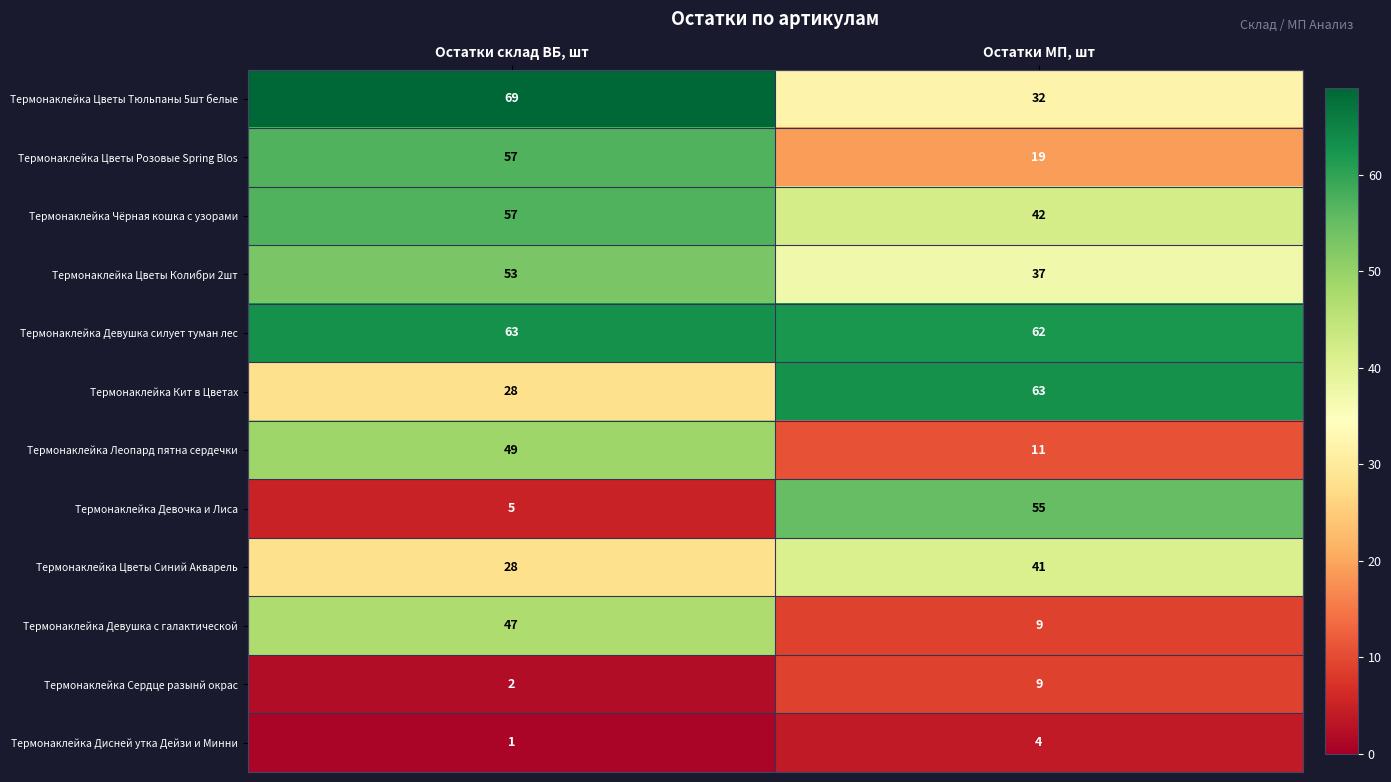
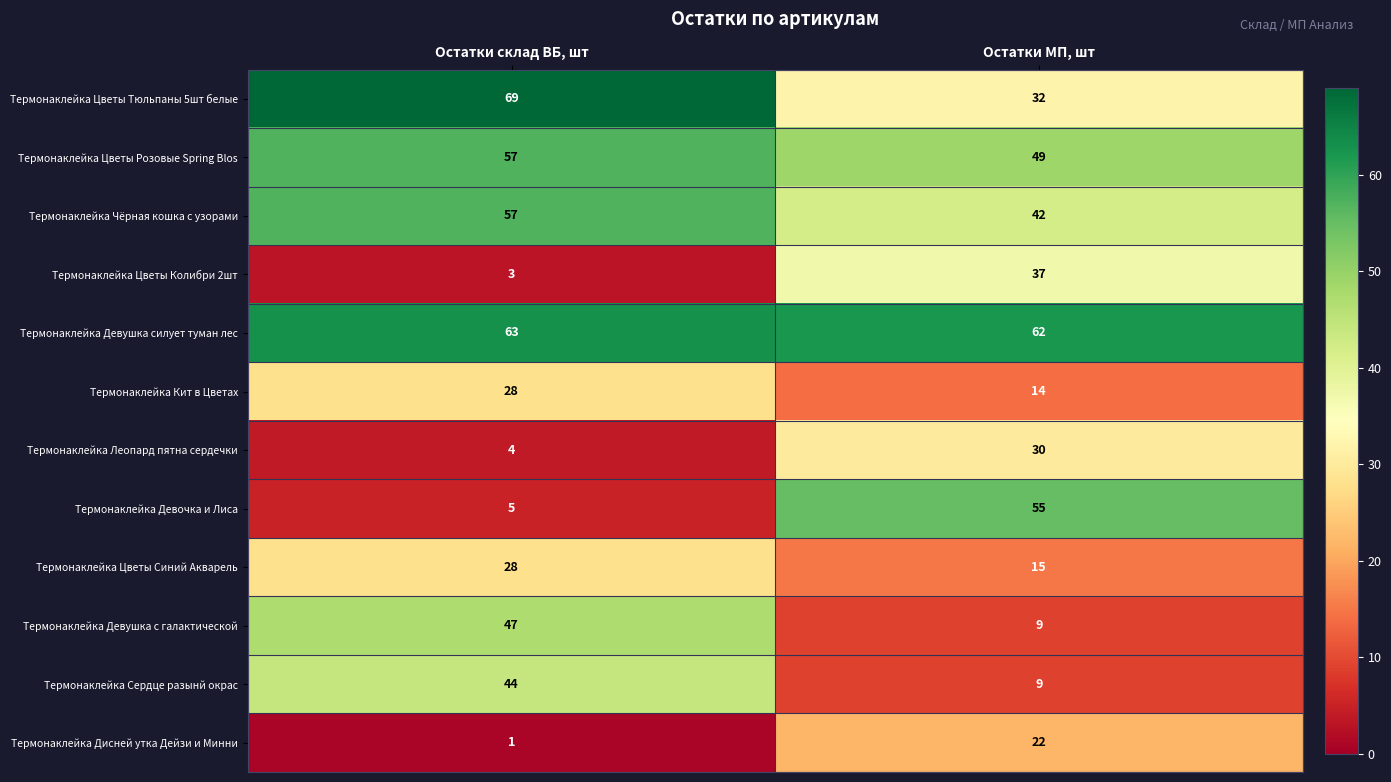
Термонаклейка Цветы Розовые Spring Blos, Остатки МП, шт: 19 -> 49
Термонаклейка Цветы Колибри 2шт, Остатки склад ВБ, шт: 53 -> 3
Термонаклейка Кит в Цветах, Остатки МП, шт: 63 -> 14
Термонаклейка Леопард пятна сердечки, Остатки склад ВБ, шт: 49 -> 4
Термонаклейка Леопард пятна сердечки, Остатки МП, шт: 11 -> 30
Термонаклейка Цветы Синий Акварель, Остатки МП, шт: 41 -> 15
Термонаклейка Сердце разынй окрас, Остатки склад ВБ, шт: 2 -> 44
Термонаклейка Дисней утка Дейзи и Минни, Остатки МП, шт: 4 -> 22
